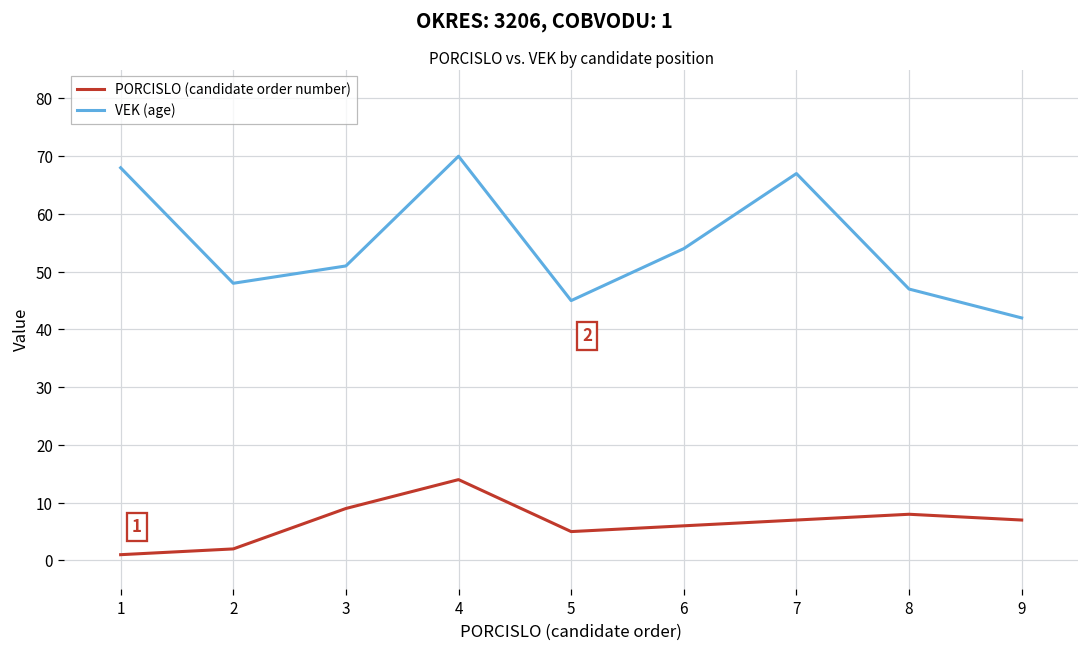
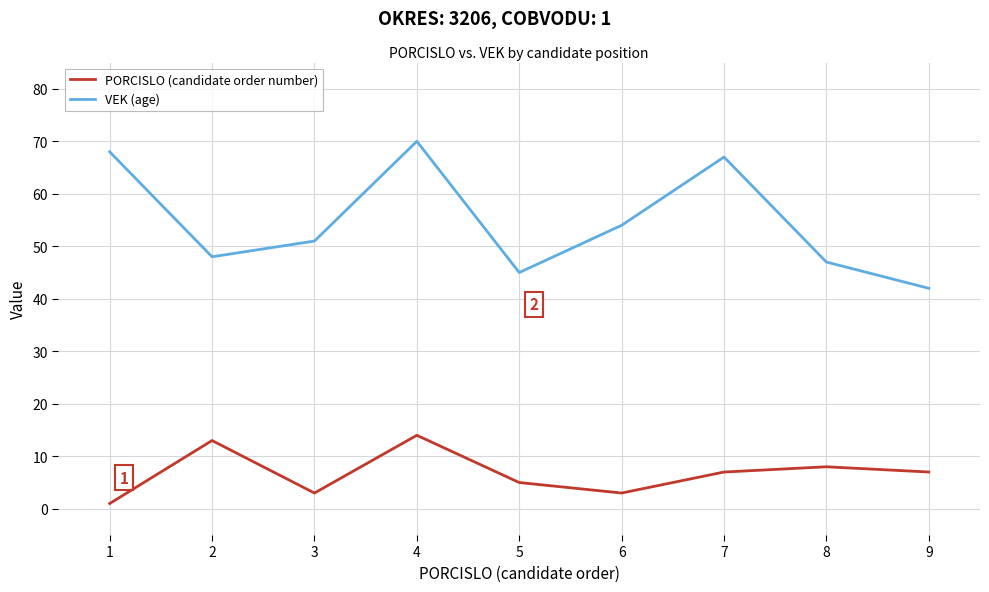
PORCISLO (candidate order number), 2: 2 -> 13
PORCISLO (candidate order number), 3: 9 -> 3
PORCISLO (candidate order number), 6: 6 -> 3
